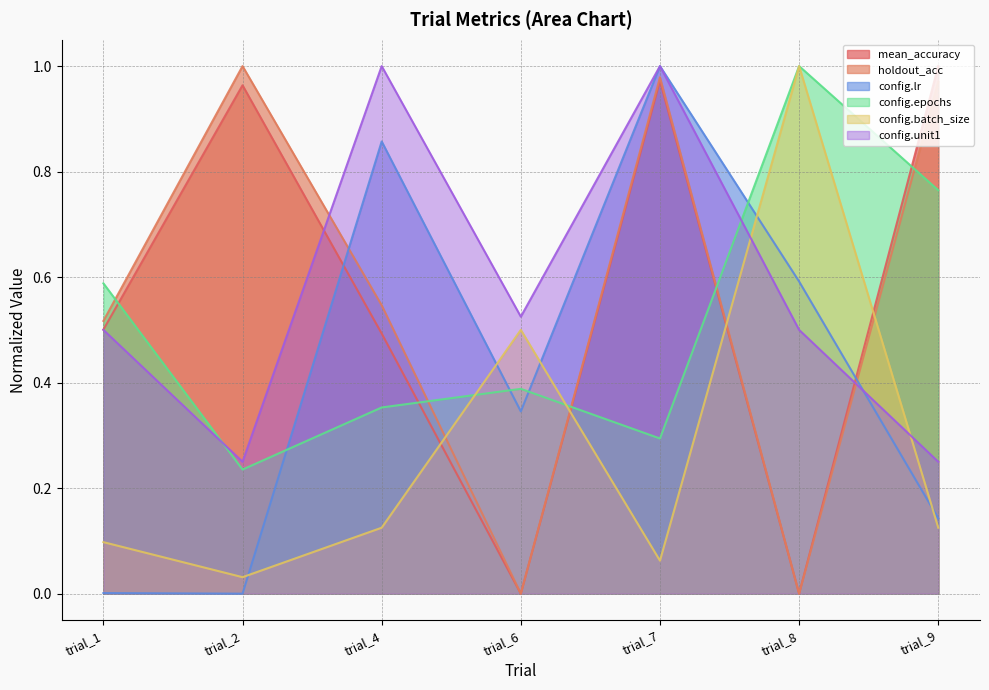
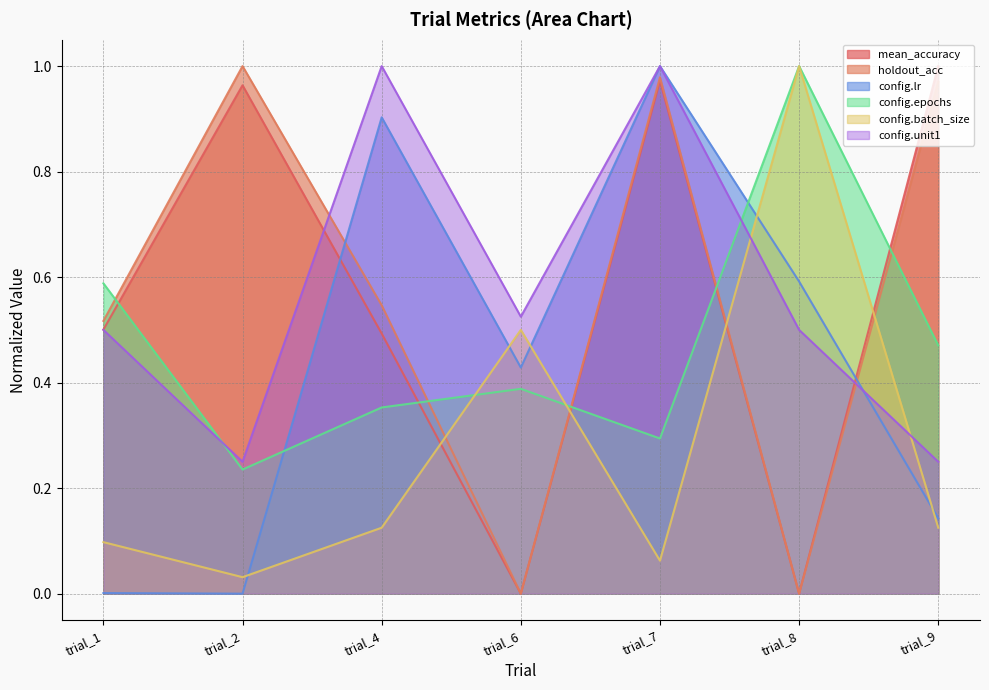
config.lr, trial_4: 0.86 -> 0.90
config.lr, trial_6: 0.35 -> 0.43
config.epochs, trial_9: 0.76 -> 0.47
